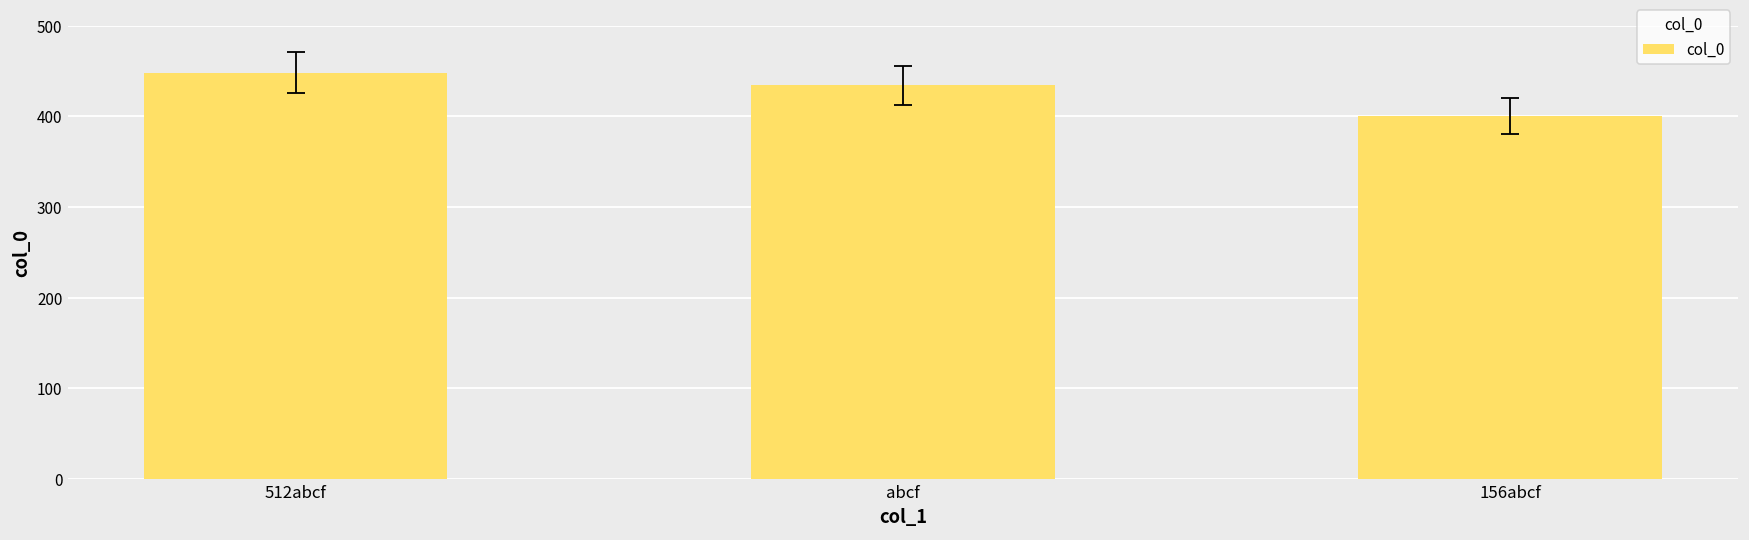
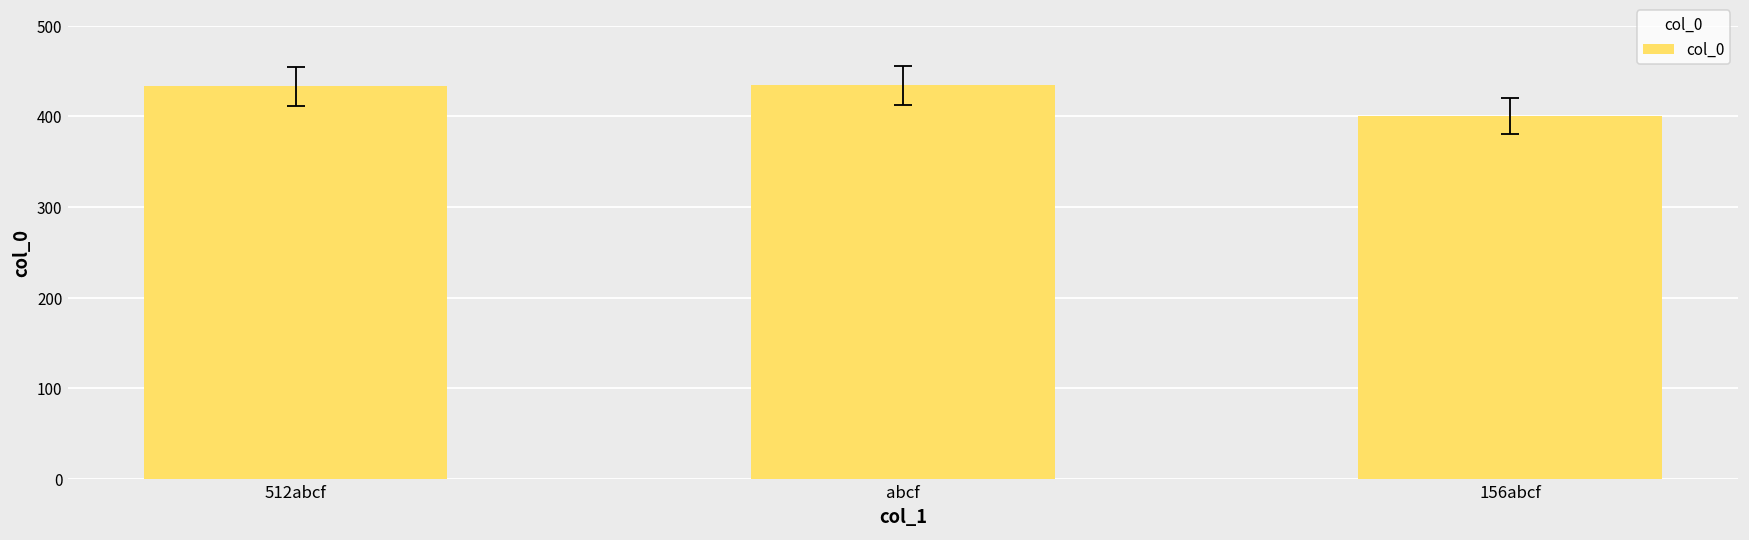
col_0, 512abcf: 450 -> 430
